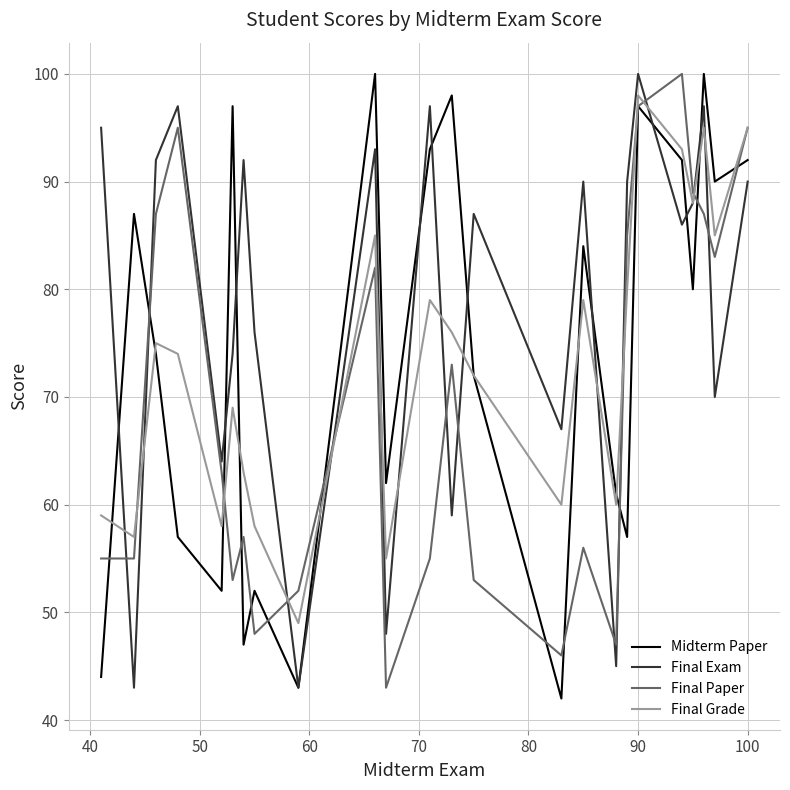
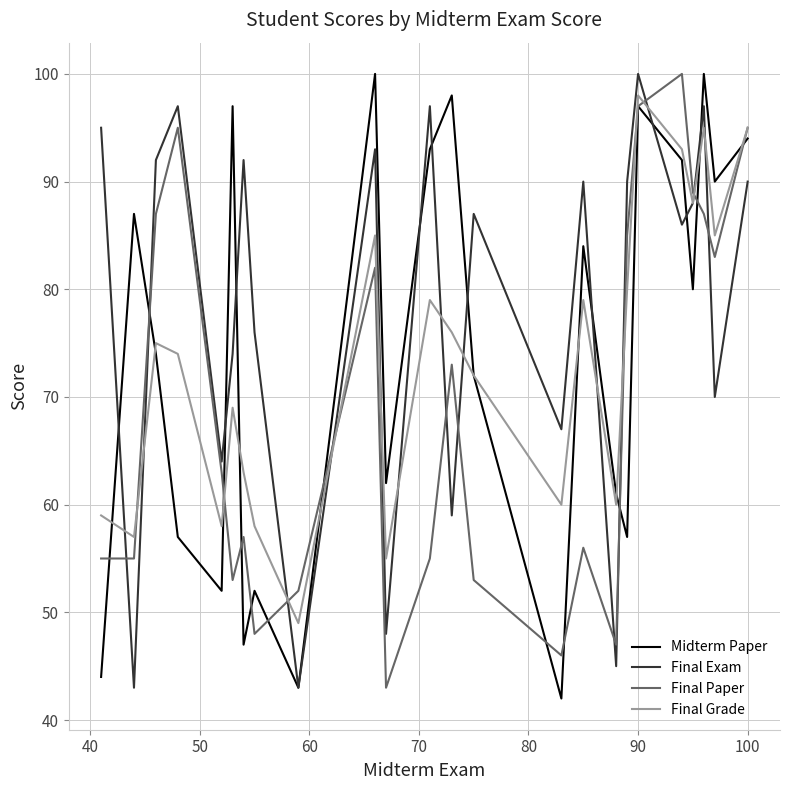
Midterm Paper, 100: 92 -> 94
